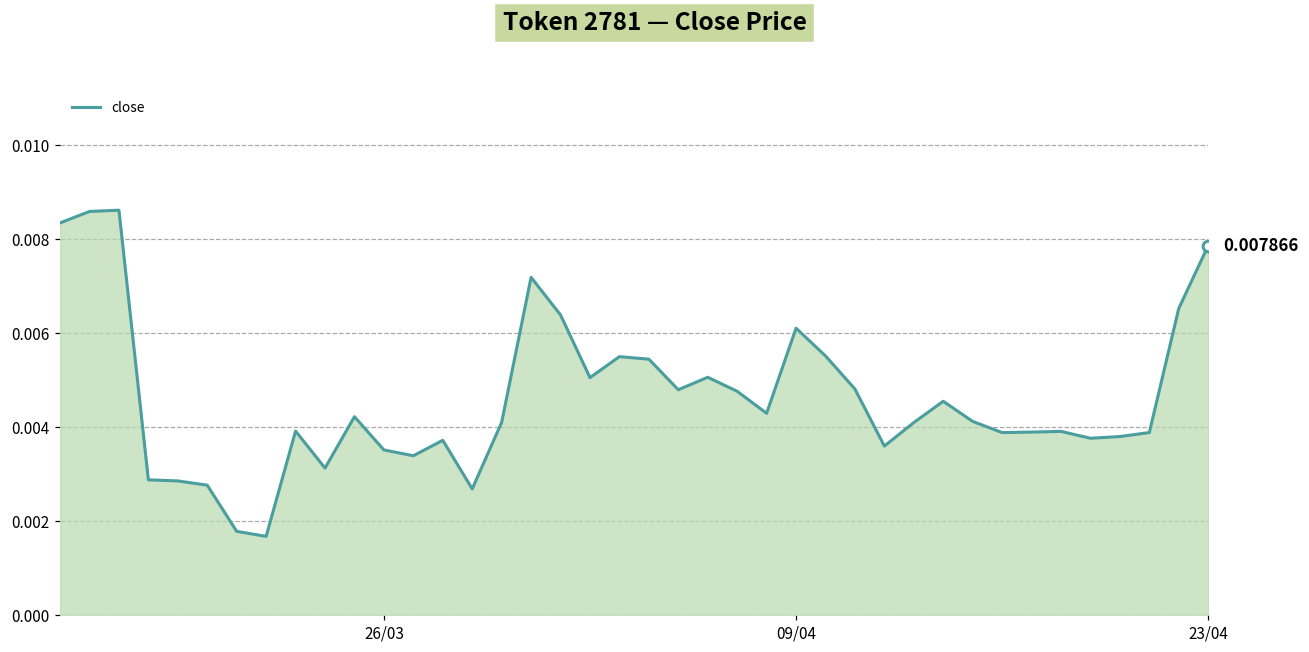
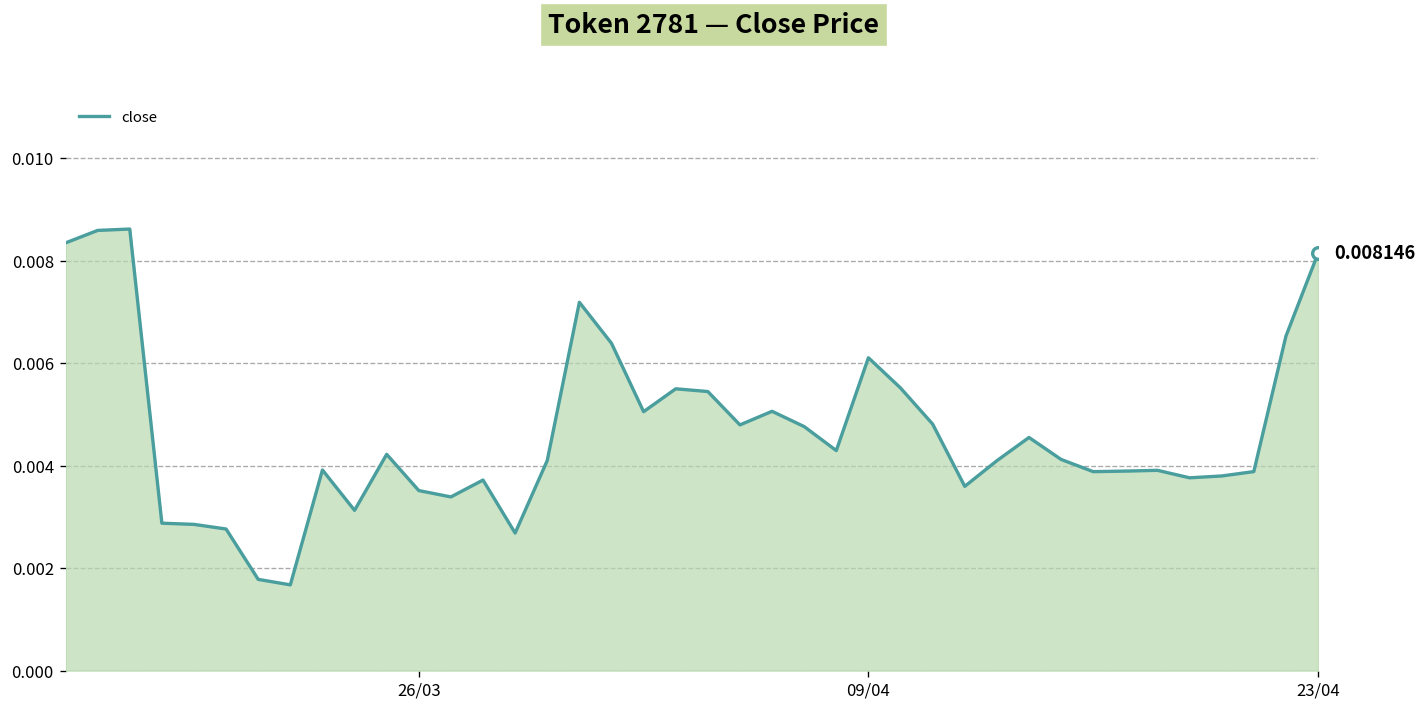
close, 23/04: 0.007866 -> 0.008146
